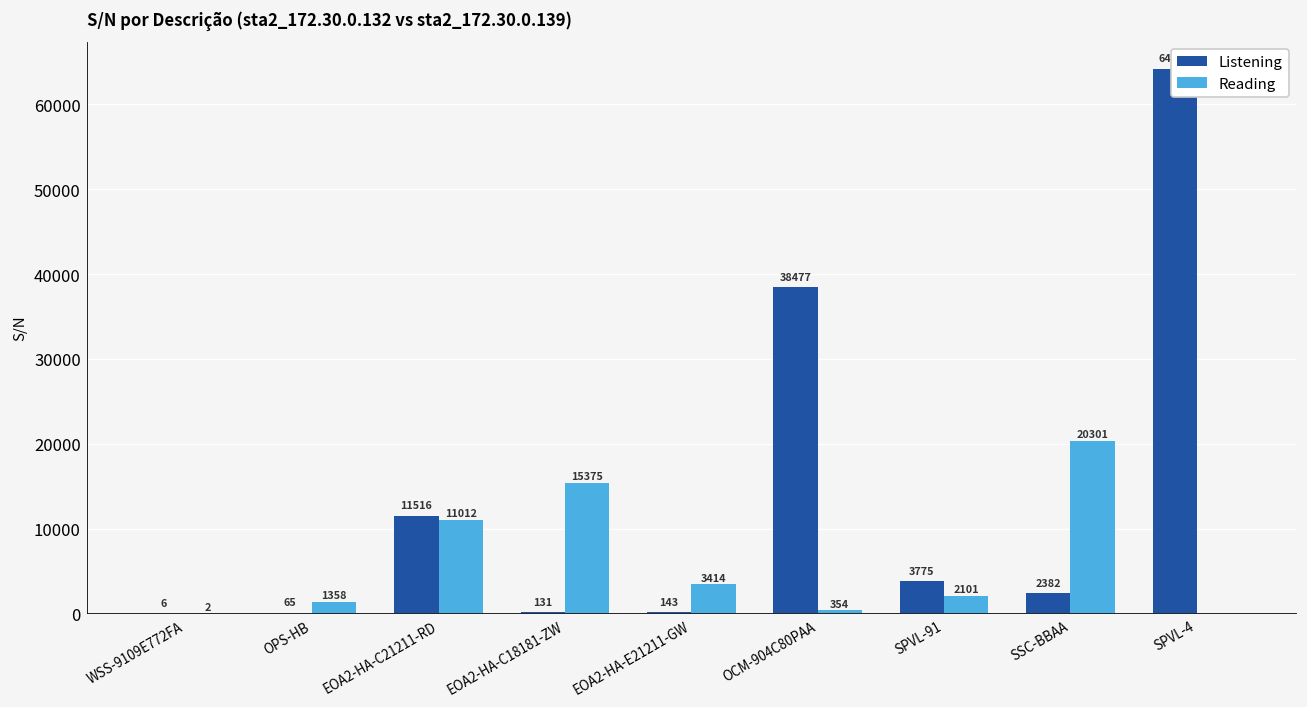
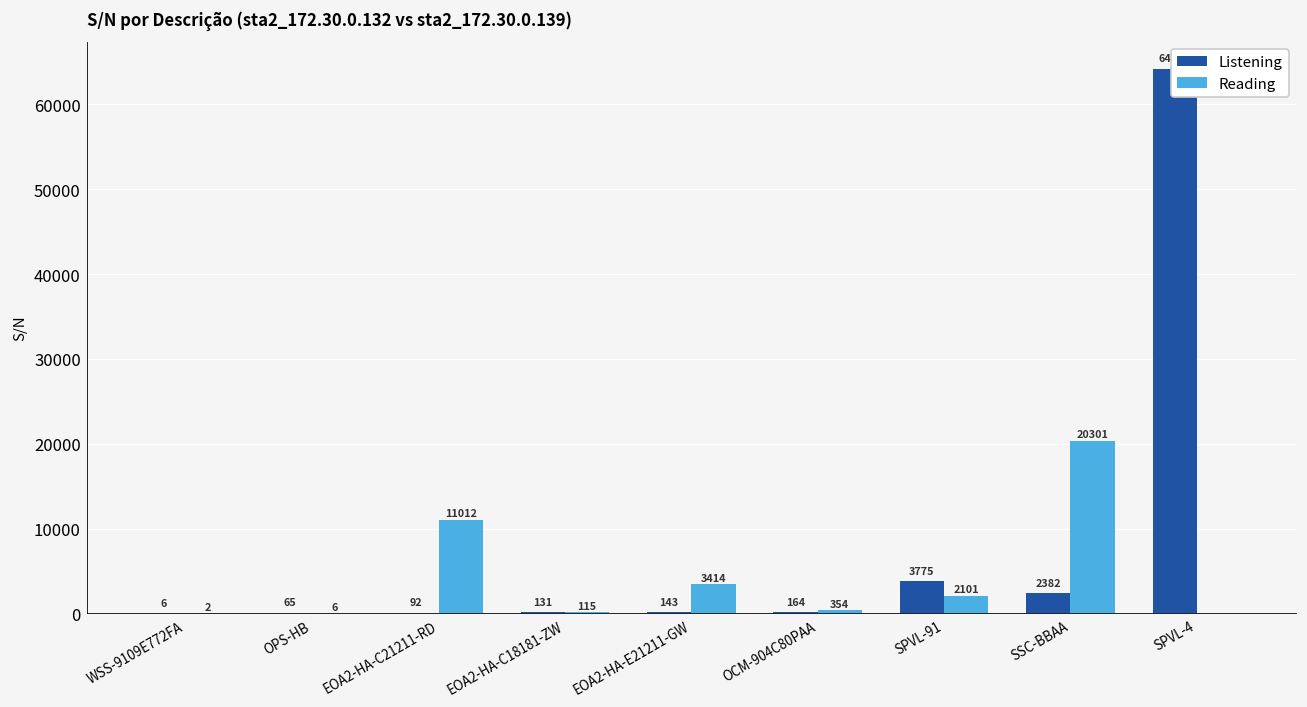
Reading, OPS-HB: 1358 -> 6
Listening, EOA2-HA-C21211-RD: 11516 -> 92
Reading, EOA2-HA-C18181-ZW: 15375 -> 115
Listening, OCM-904C80PAA: 38477 -> 164
